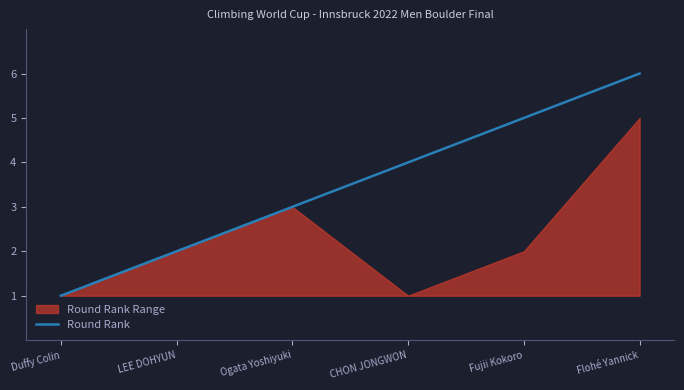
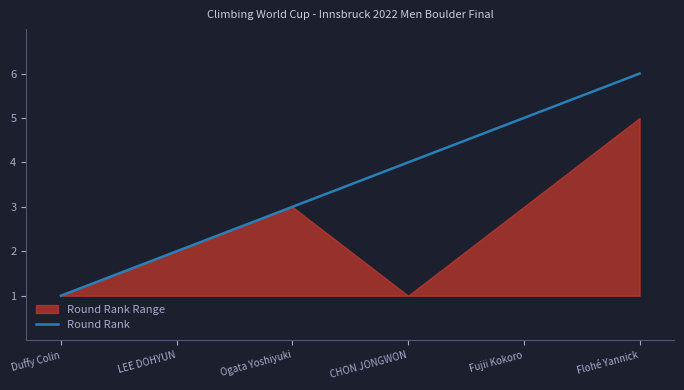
Round Rank Range, Fujii Kokoro: 2 -> 3
